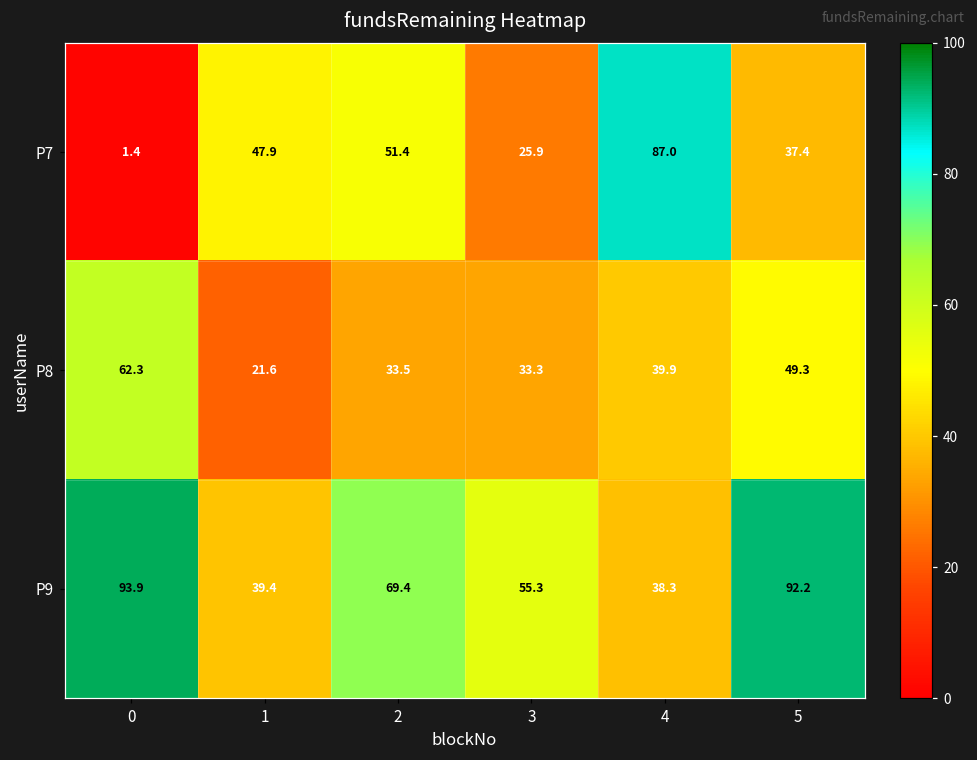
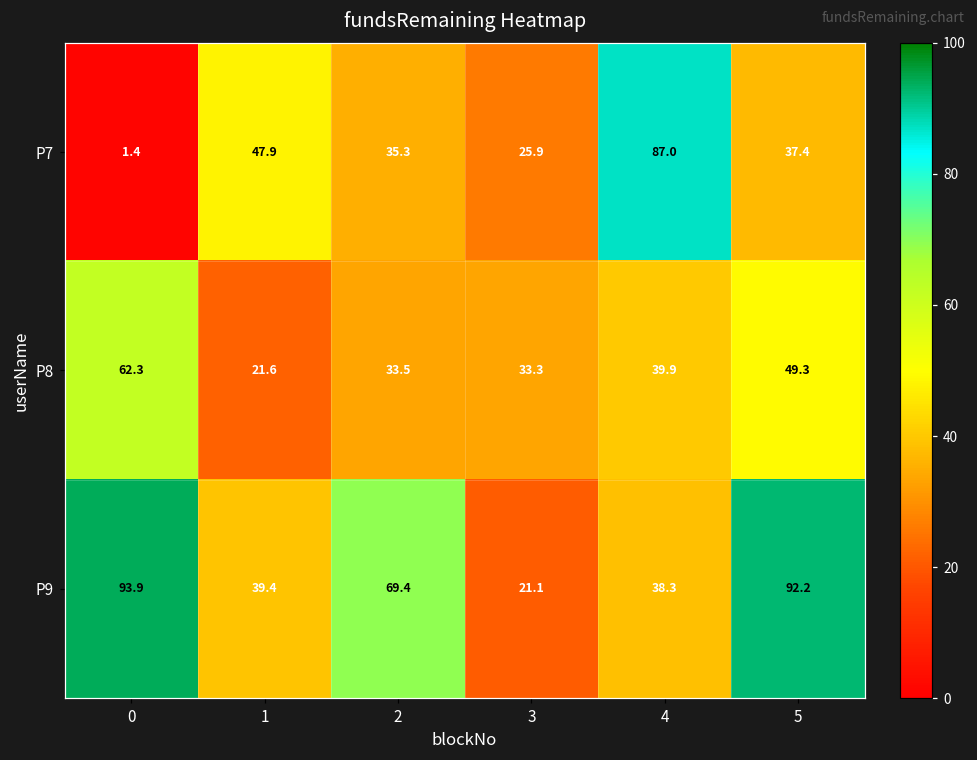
P7, 2: 51.4 -> 35.3
P9, 3: 55.3 -> 21.1
